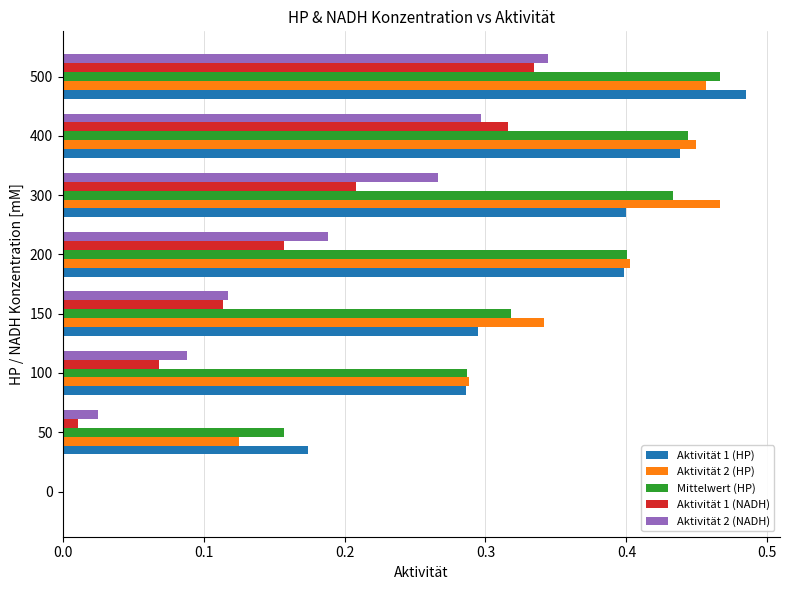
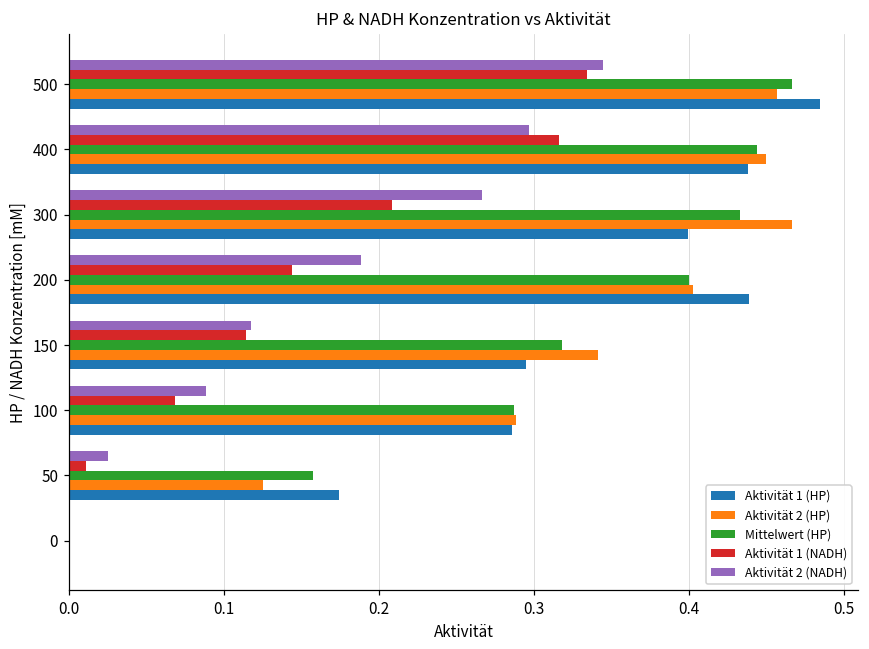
Aktivität 1 (NADH), 200: 0.157 -> 0.144
Aktivität 1 (HP), 200: 0.398 -> 0.439
